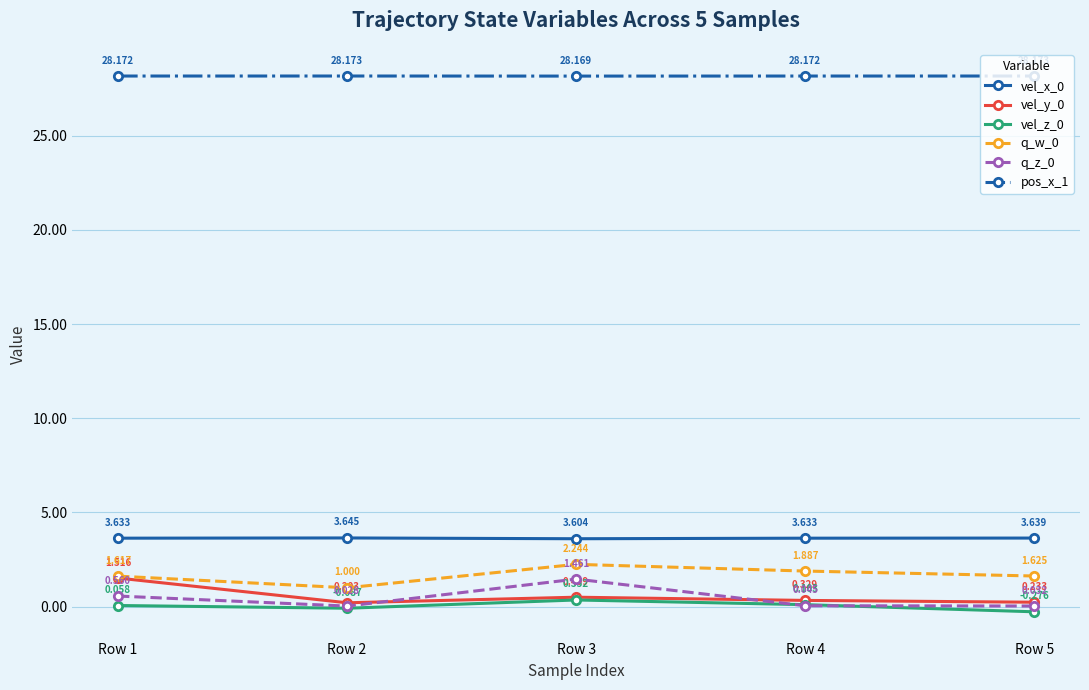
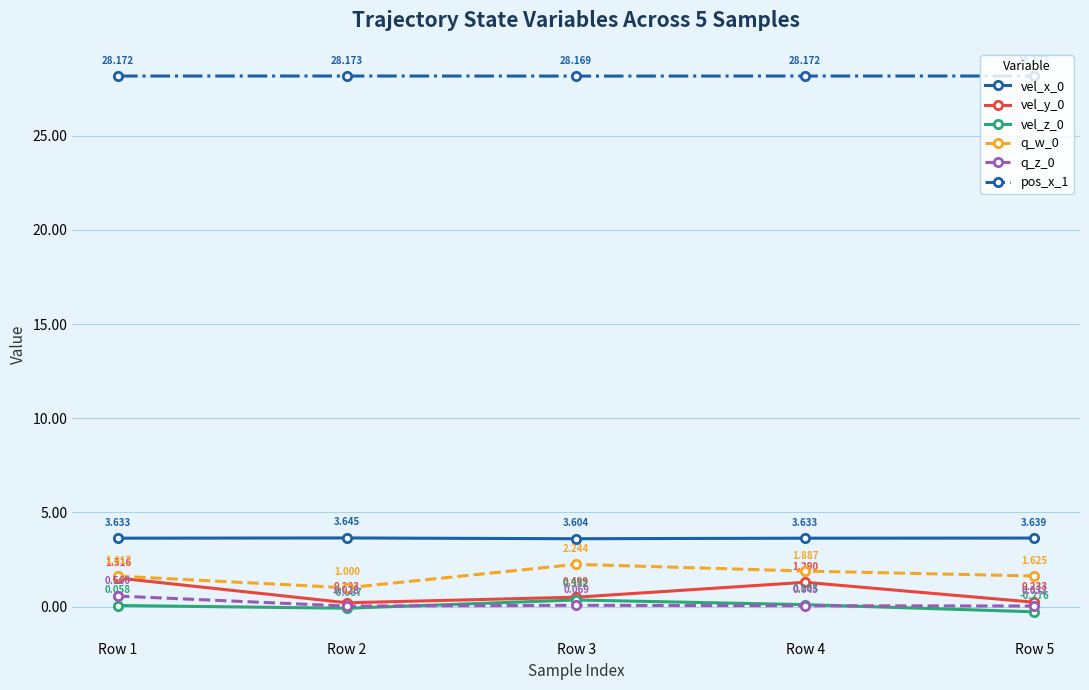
q_z_0, Row 3: 1.461 -> 0.069
vel_y_0, Row 4: 0.329 -> 1.290
